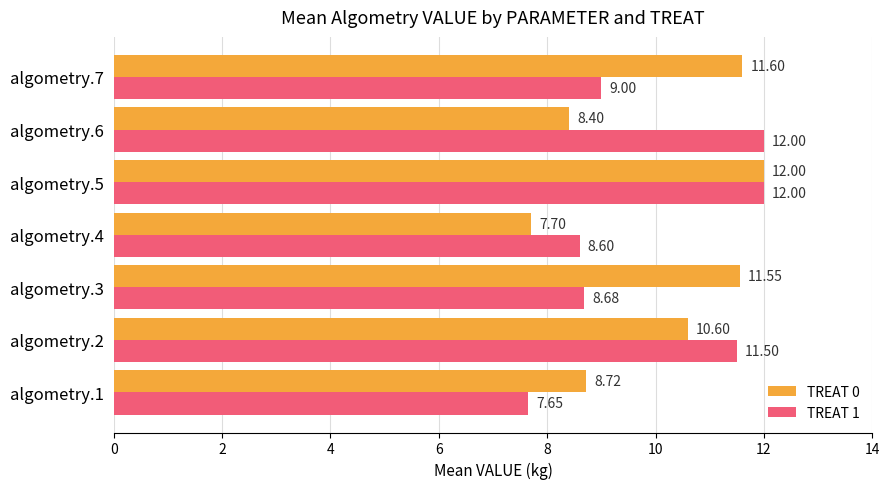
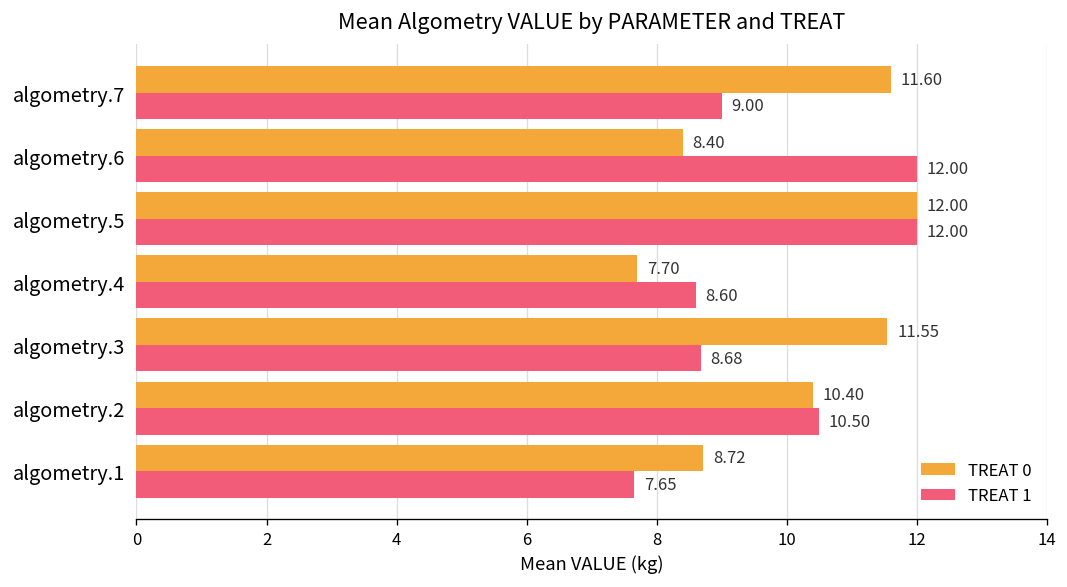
TREAT 0, algometry.2: 10.60 -> 10.40
TREAT 1, algometry.2: 11.50 -> 10.50
